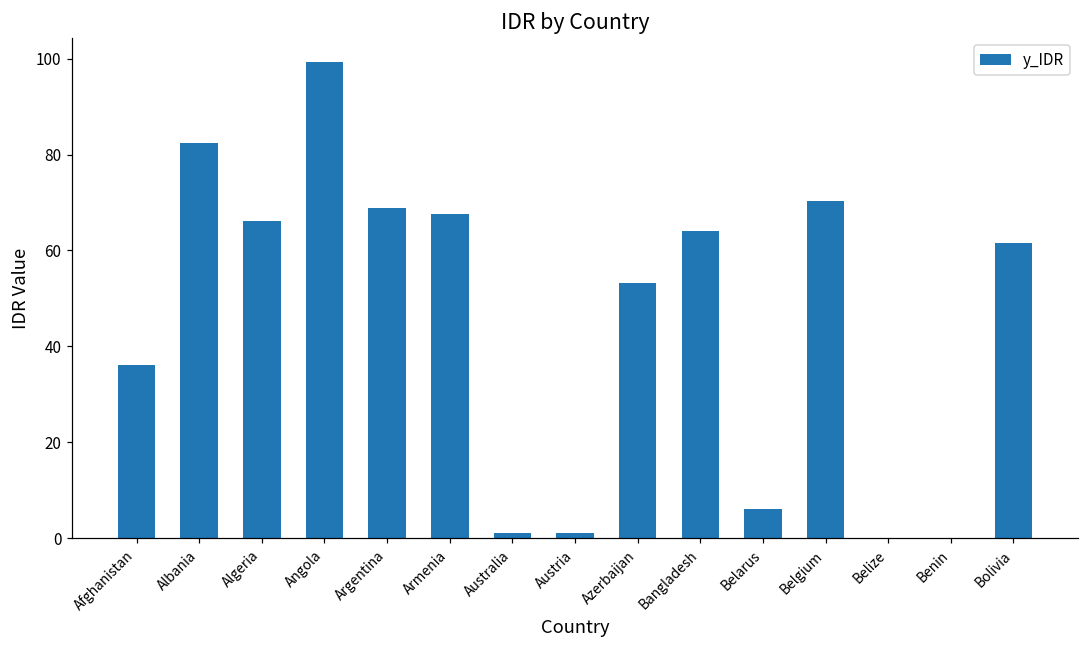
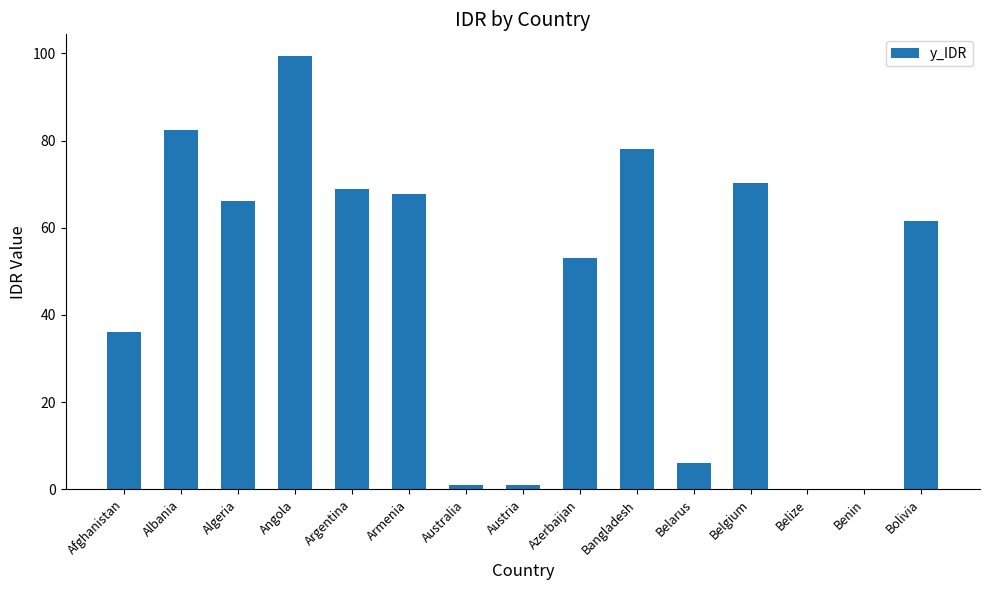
Bangladesh: 64 -> 78
